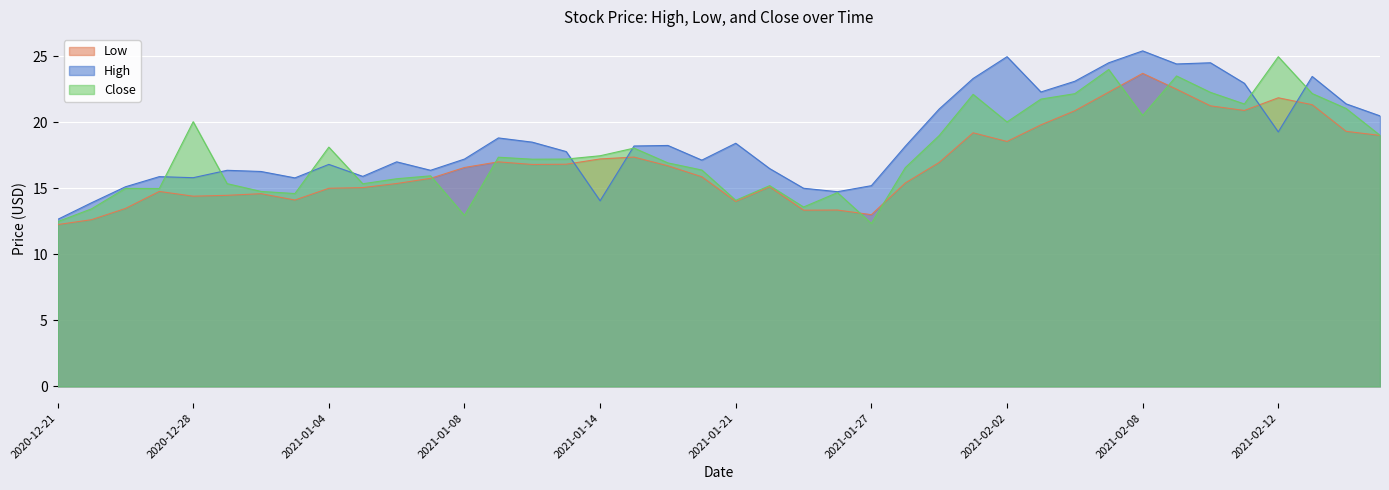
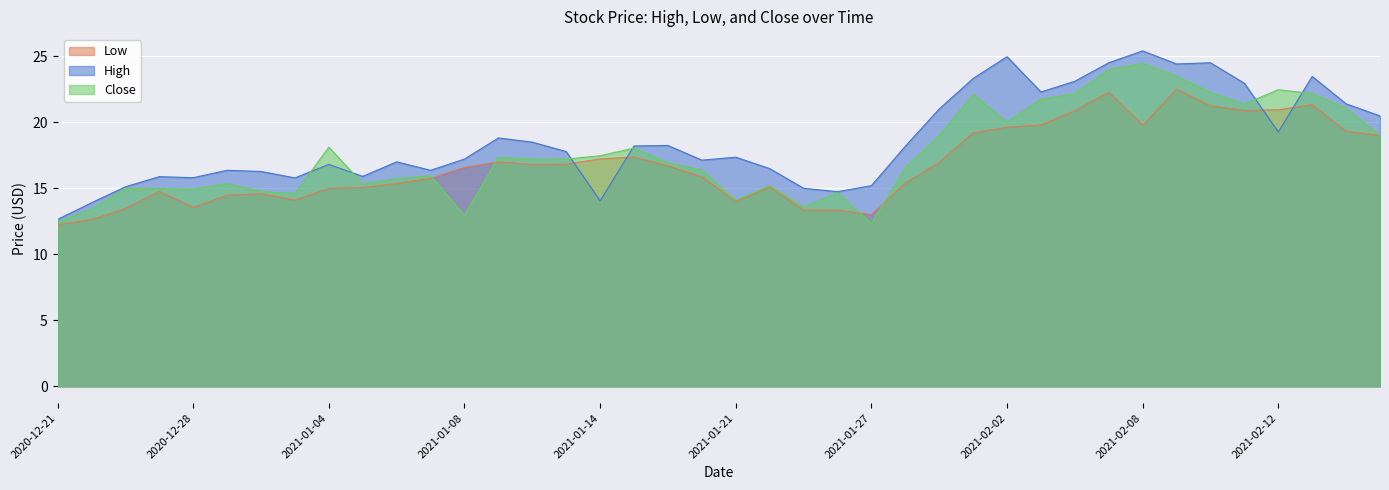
Low, 2020-12-28: 14.4 -> 13.5
Close, 2020-12-28: 20.0 -> 14.9
High, 2021-01-21: 18.4 -> 17.4
Low, 2021-02-02: 18.5 -> 19.6
Low, 2021-02-08: 23.7 -> 19.8
Close, 2021-02-08: 20.5 -> 24.5
Low, 2021-02-12: 21.8 -> 20.9
Close, 2021-02-12: 25.0 -> 22.5
